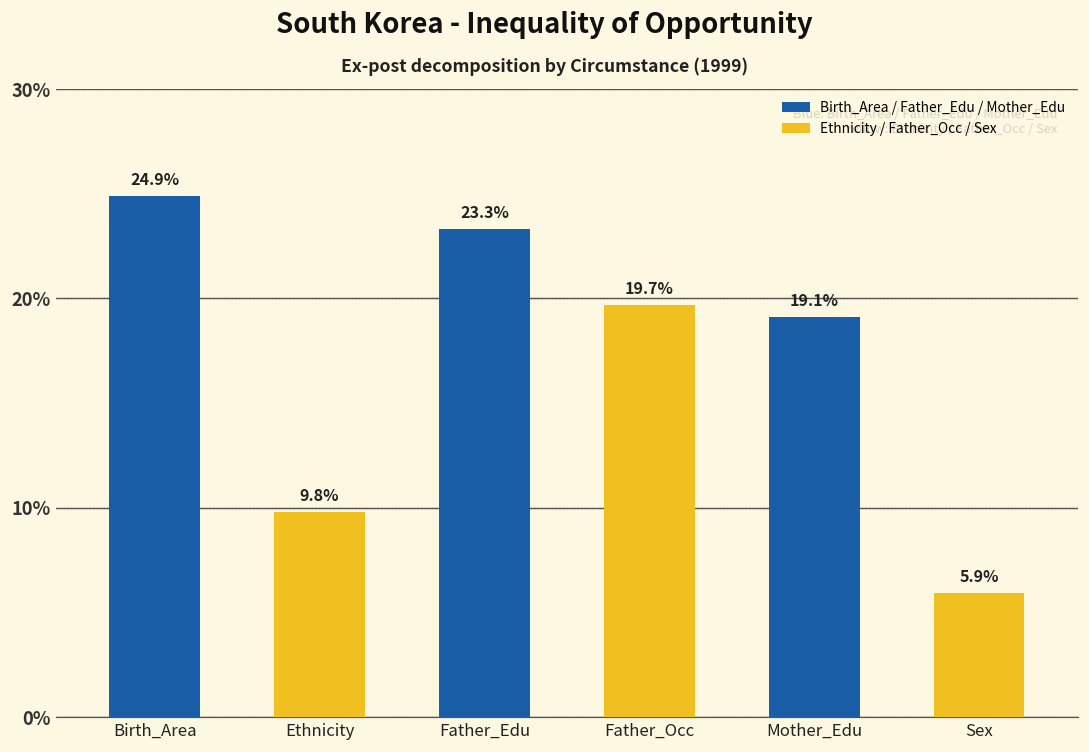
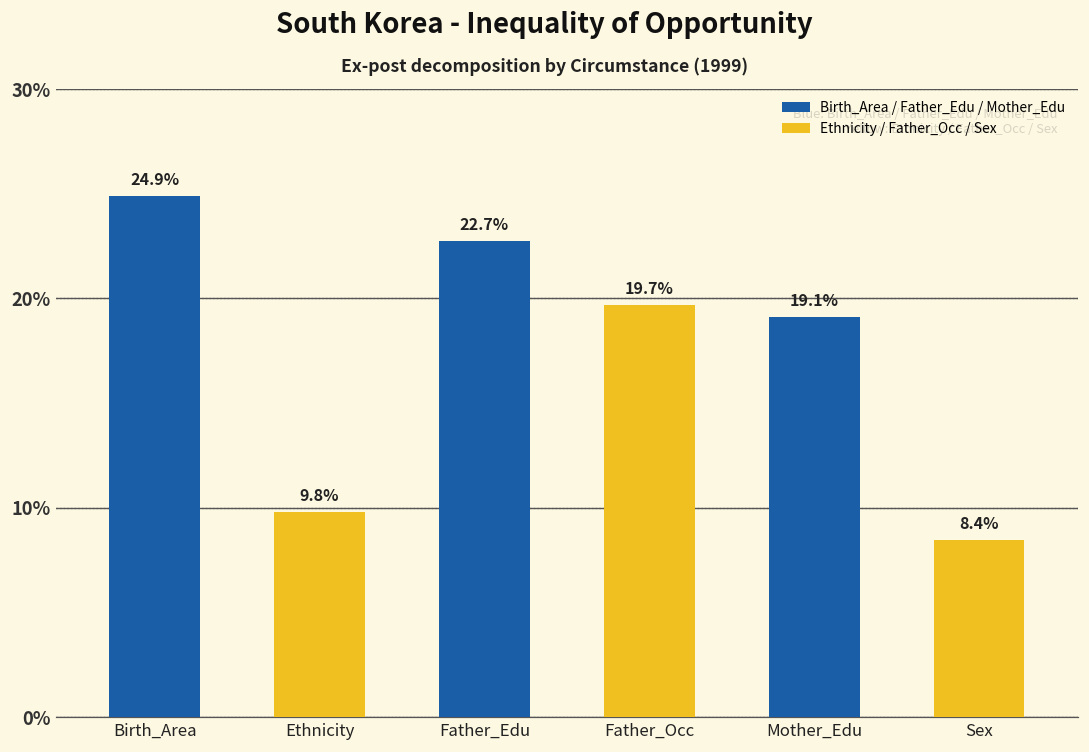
Father_Edu: 23.3% -> 22.7%
Sex: 5.9% -> 8.4%
